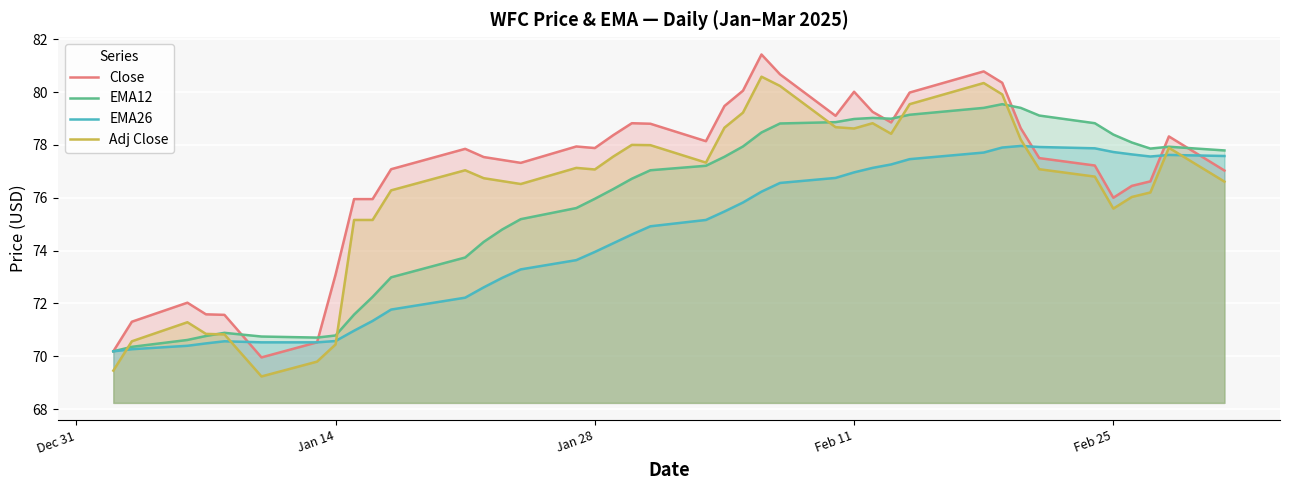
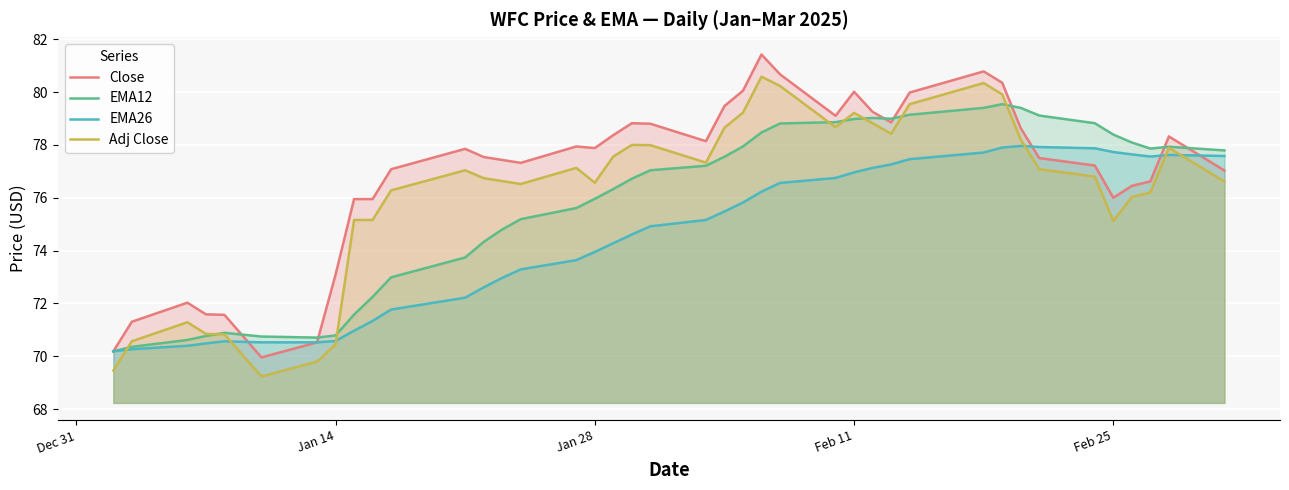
Adj Close, Jan 28: 77.1 -> 76.6
Adj Close, Feb 11: 78.6 -> 79.2
Adj Close, Feb 25: 75.6 -> 75.1
